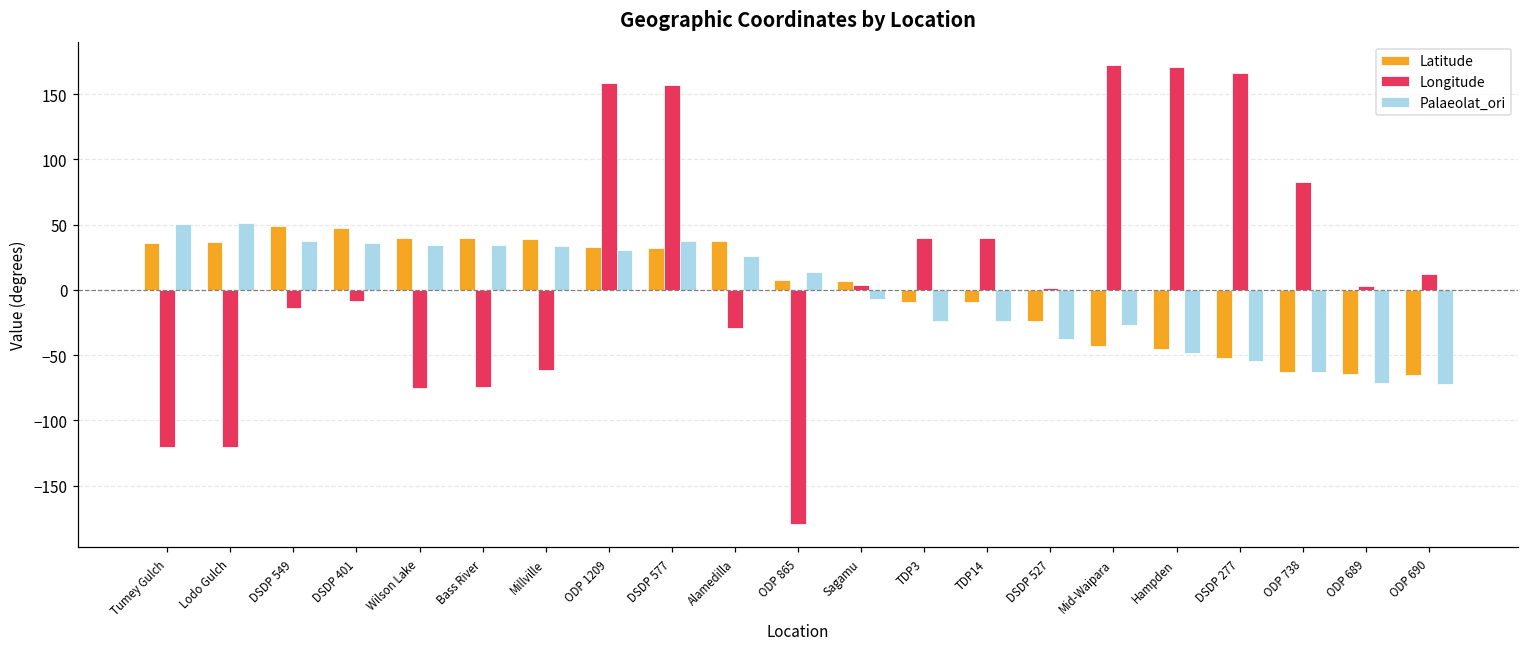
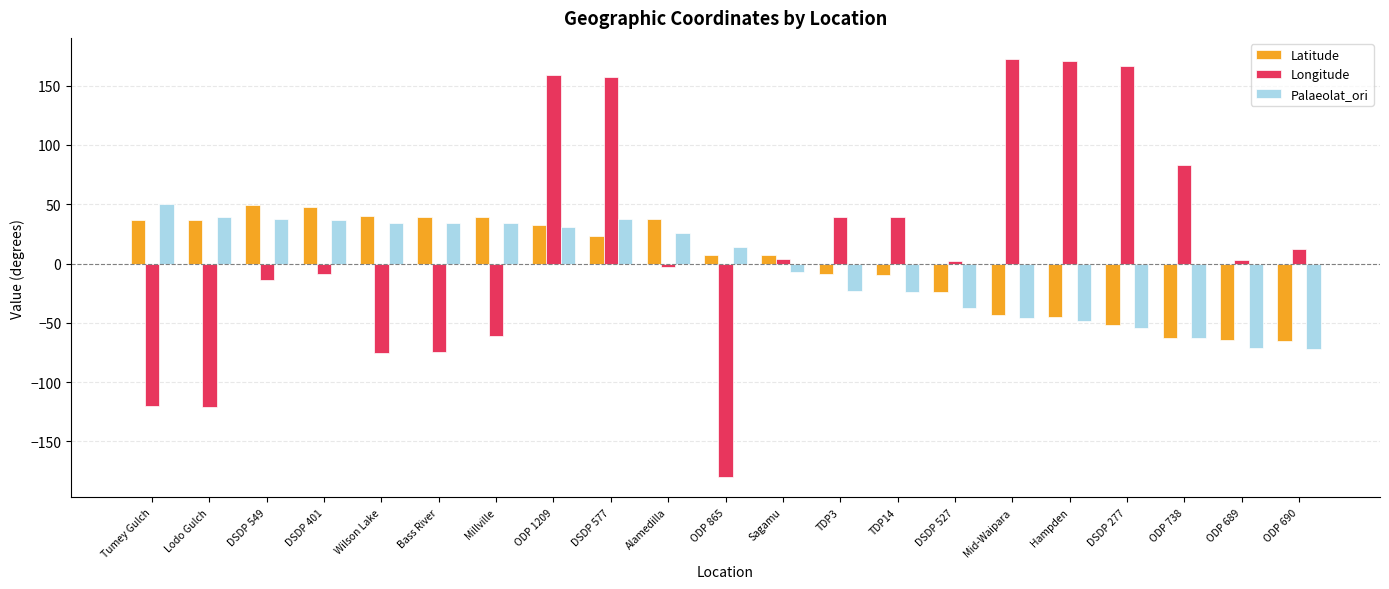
Palaeolat_ori, Lodo Gulch: 51 -> 39
Latitude, DSDP 577: 32 -> 23
Longitude, Alamedilla: -29 -> -3
Palaeolat_ori, Mid-Waipara: -27 -> -46
